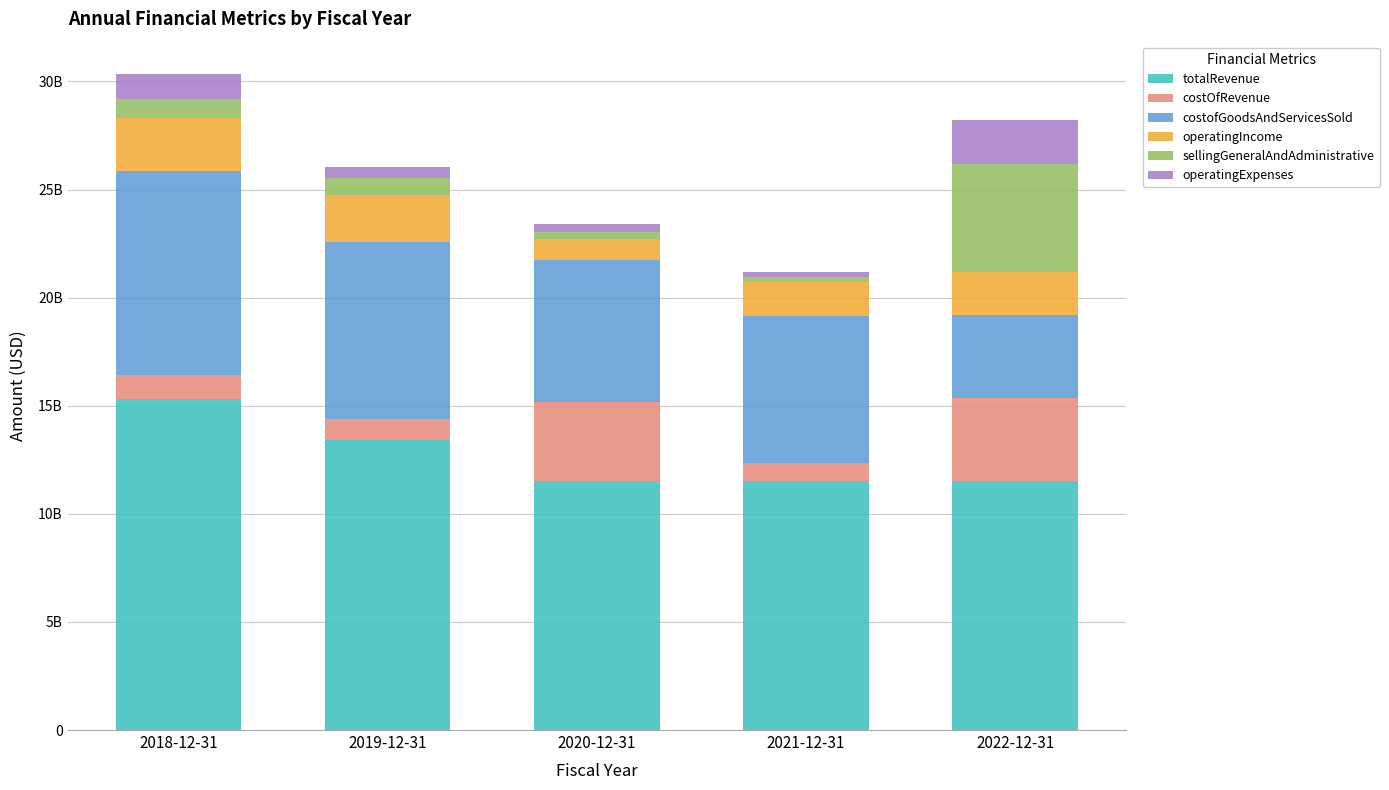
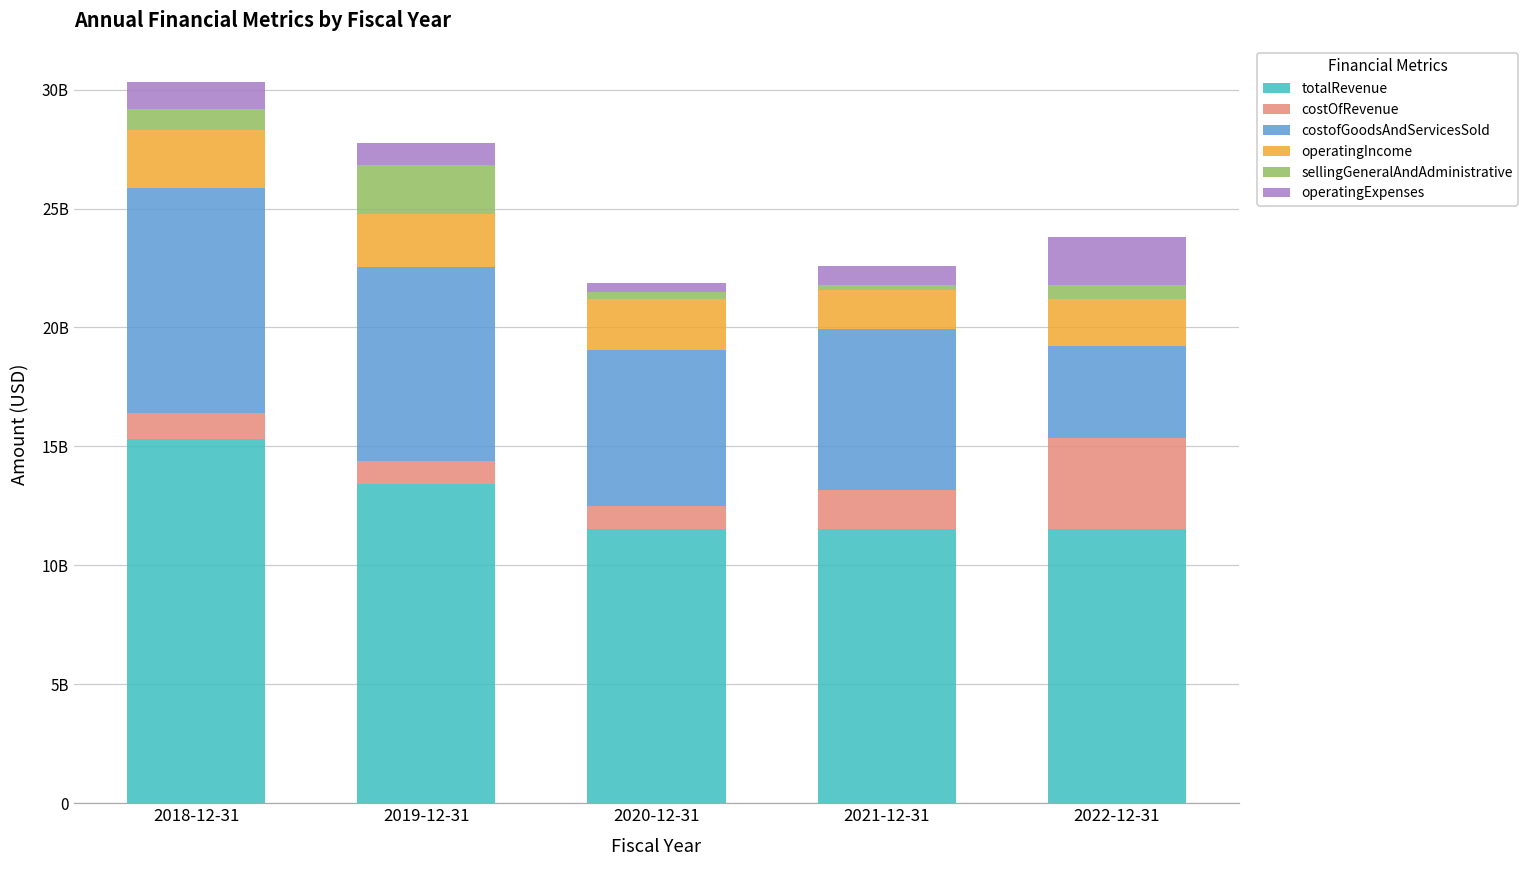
sellingGeneralAndAdministrative, 2019-12-31: 800000000 -> 2100000000
operatingExpenses, 2019-12-31: 500000000 -> 900000000
costOfRevenue, 2020-12-31: 3700000000 -> 1000000000
operatingIncome, 2020-12-31: 1000000000 -> 2100000000
costOfRevenue, 2021-12-31: 800000000 -> 1600000000
operatingExpenses, 2021-12-31: 200000000 -> 800000000
sellingGeneralAndAdministrative, 2022-12-31: 5000000000 -> 600000000
